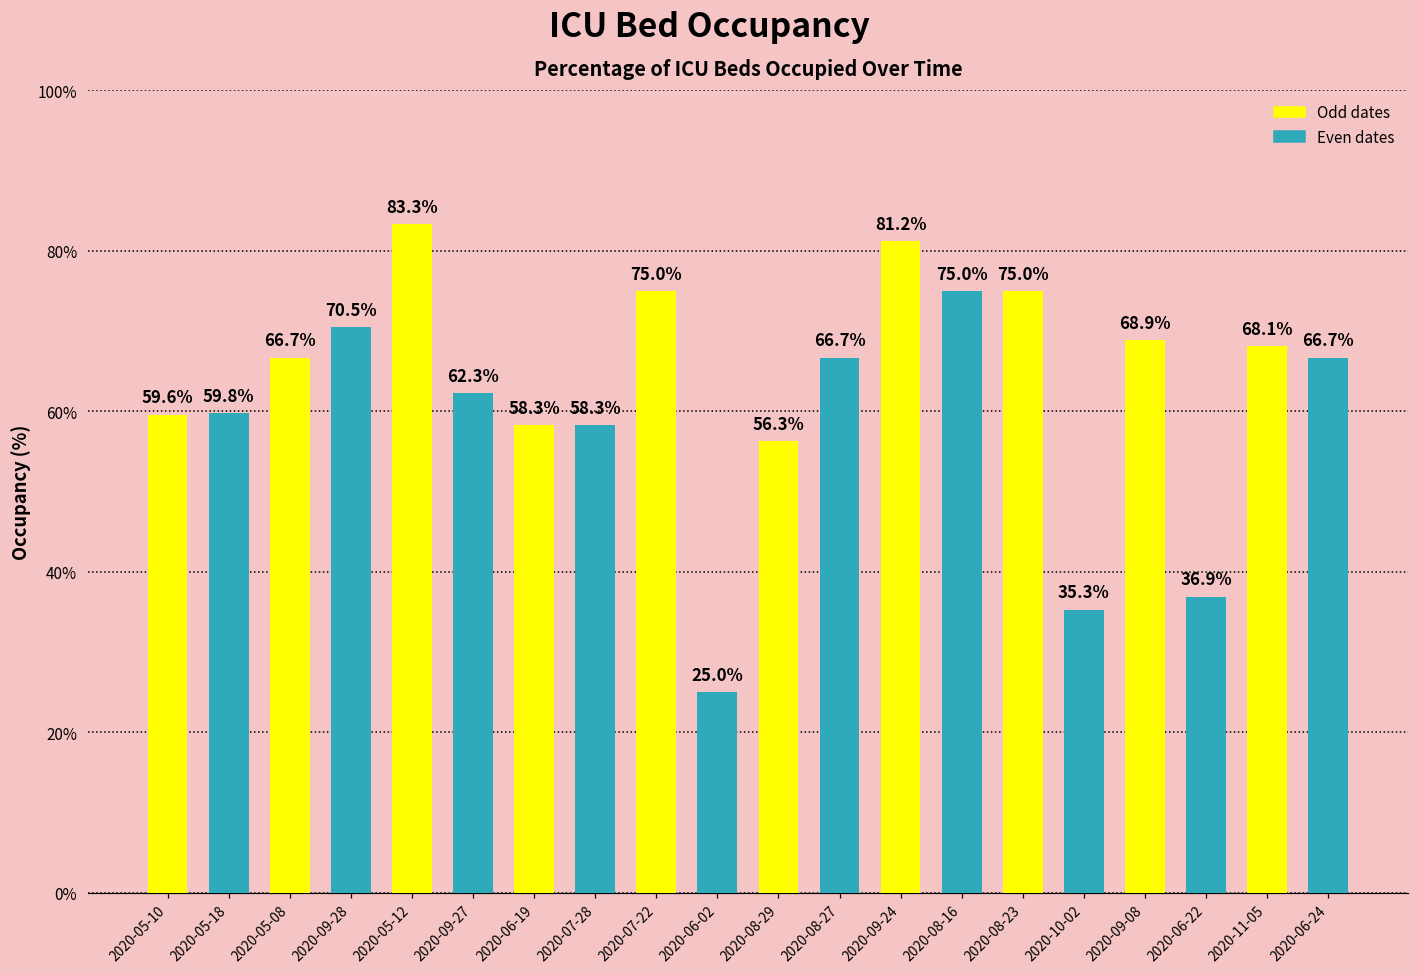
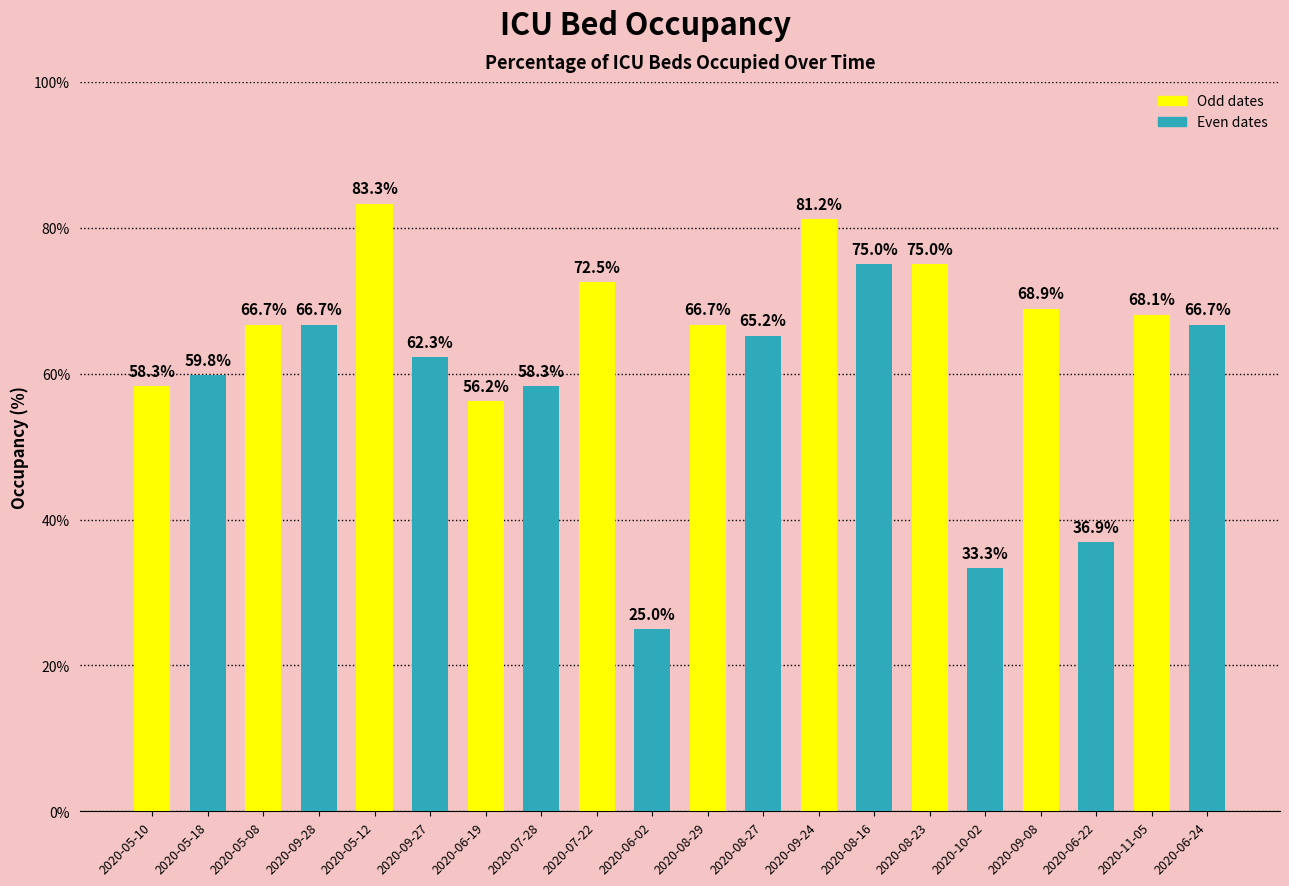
2020-05-10: 59.6% -> 58.3%
2020-09-28: 70.5% -> 66.7%
2020-06-19: 58.3% -> 56.2%
2020-07-22: 75.0% -> 72.5%
2020-08-29: 56.3% -> 66.7%
2020-08-27: 66.7% -> 65.2%
2020-10-02: 35.3% -> 33.3%
